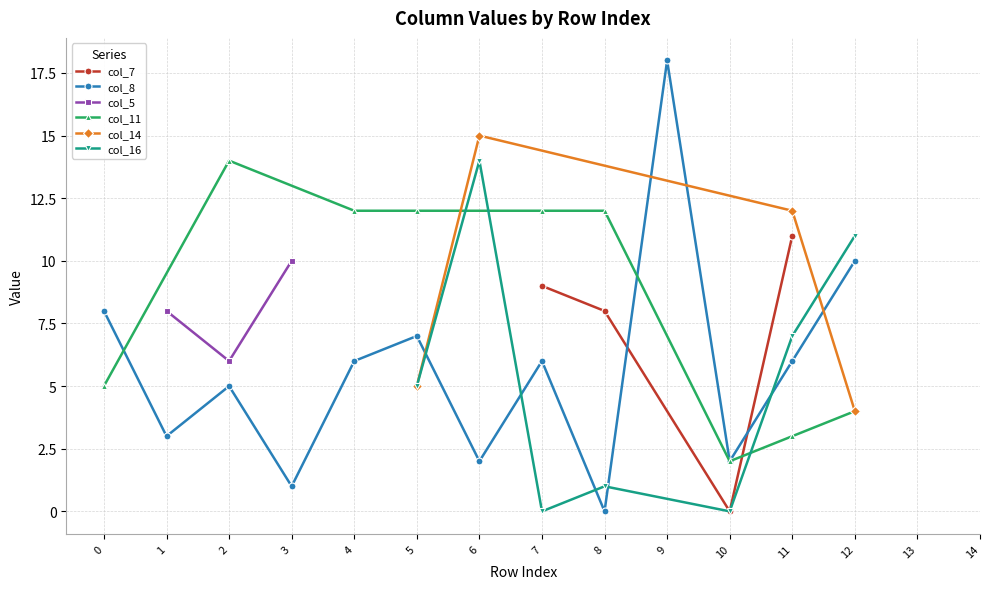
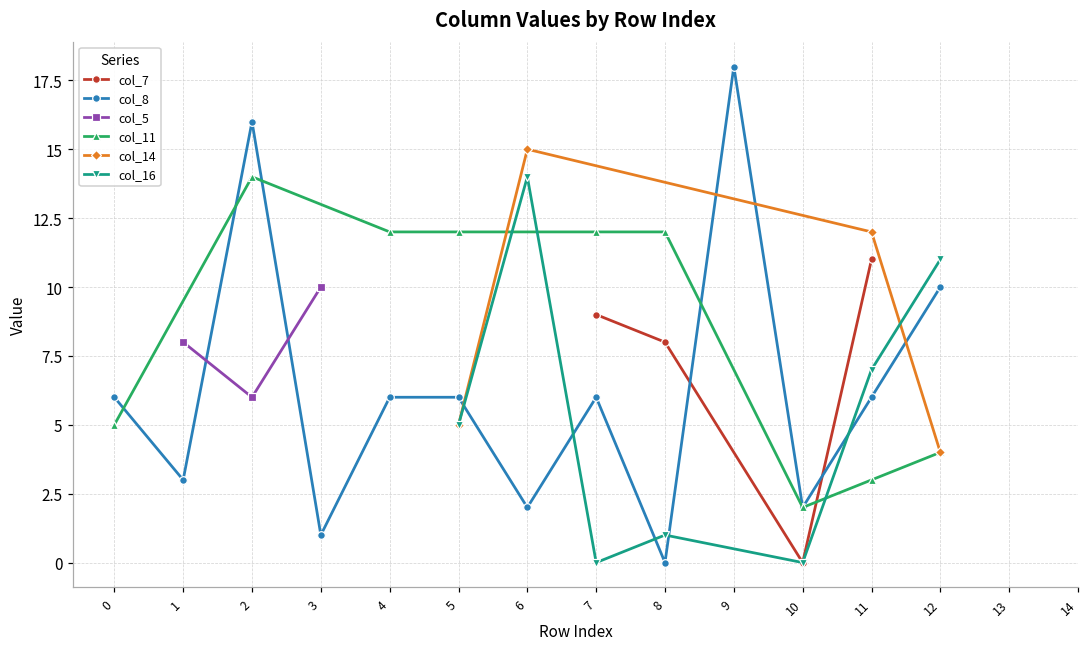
col_8, 0: 8 -> 6
col_8, 2: 5 -> 16
col_8, 5: 7 -> 6
